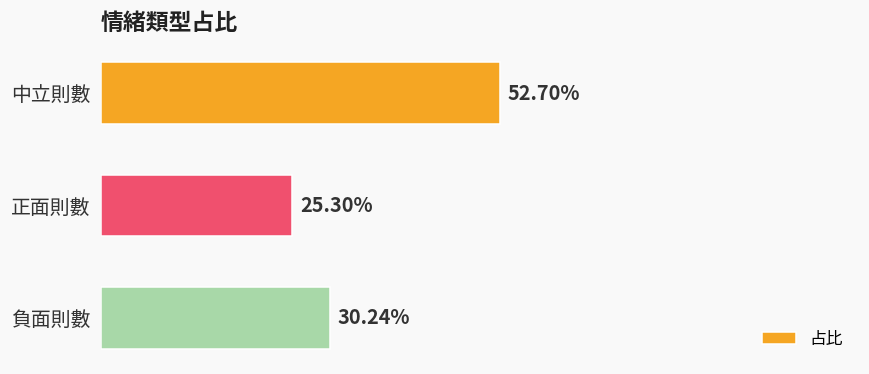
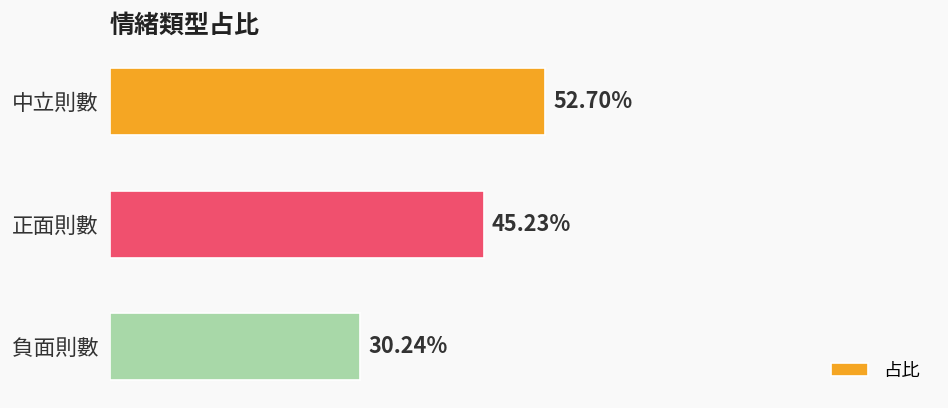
正面則數: 25.30% -> 45.23%
